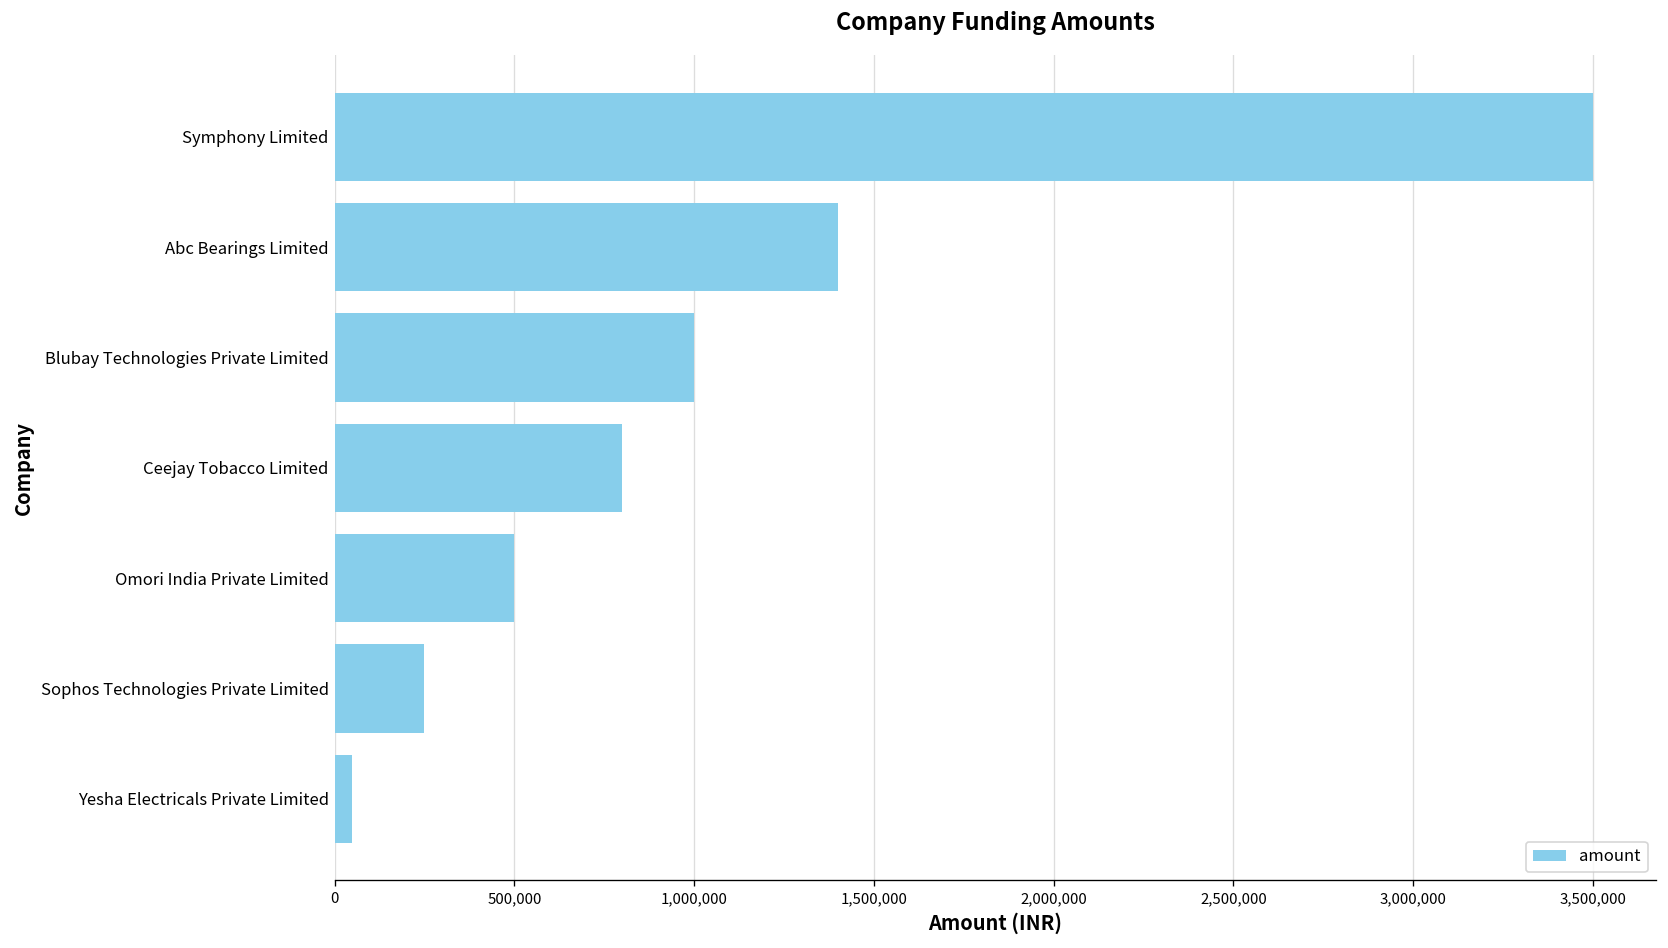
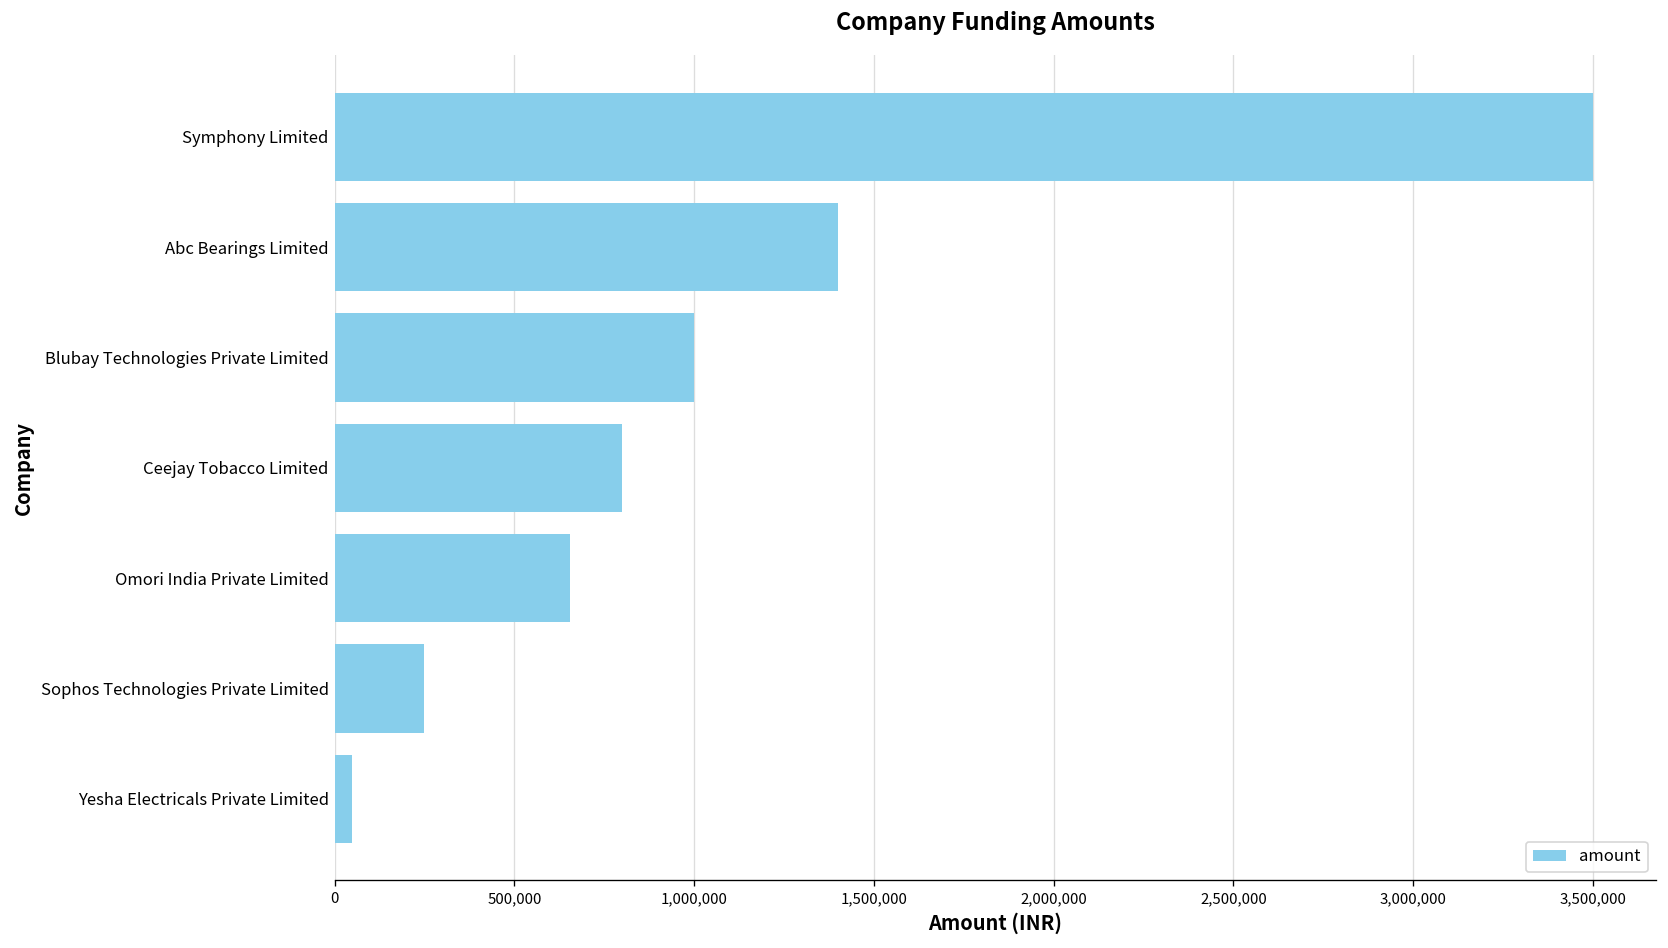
Omori India Private Limited: 500,000 -> 650,000
